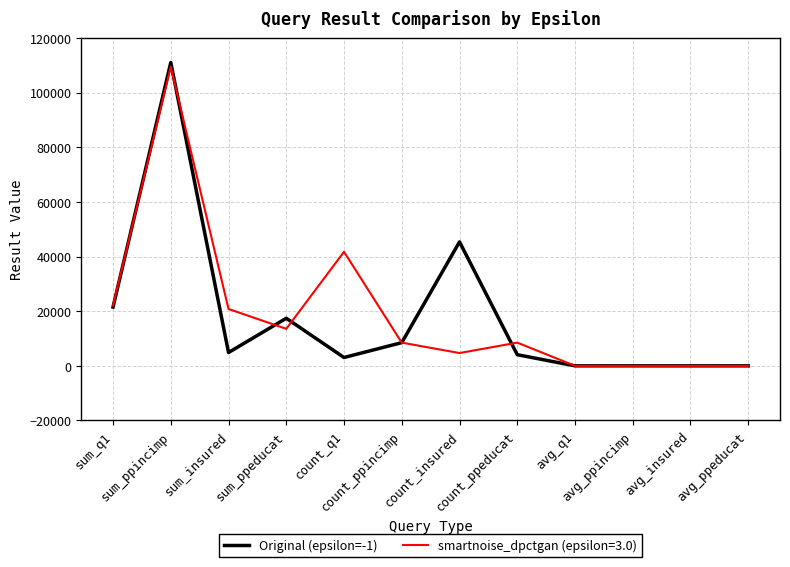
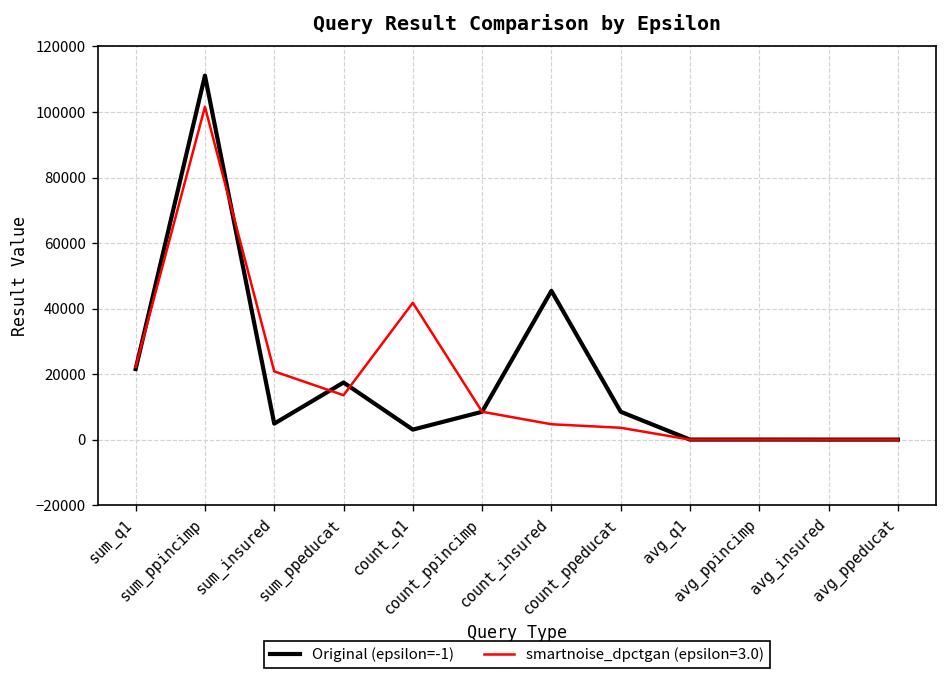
smartnoise_dpctgan (epsilon=3.0), sum_ppincimp: 110000 -> 102000
Original (epsilon=-1), count_ppeducat: 4000 -> 9000
smartnoise_dpctgan (epsilon=3.0), count_ppeducat: 9000 -> 4000
